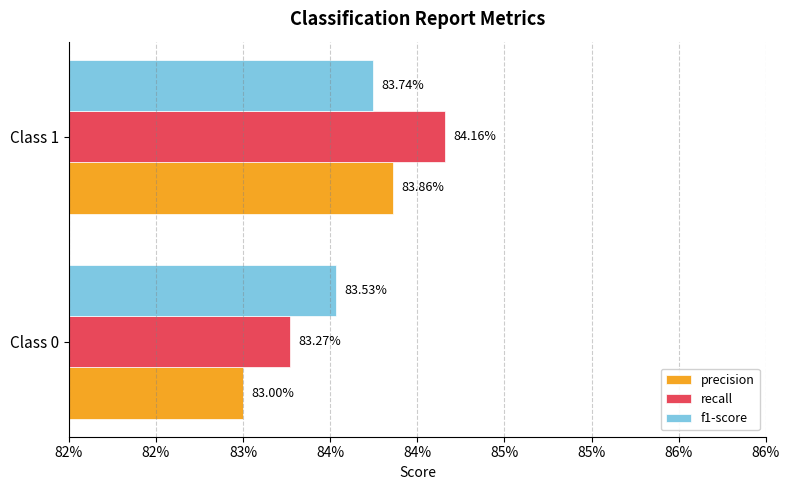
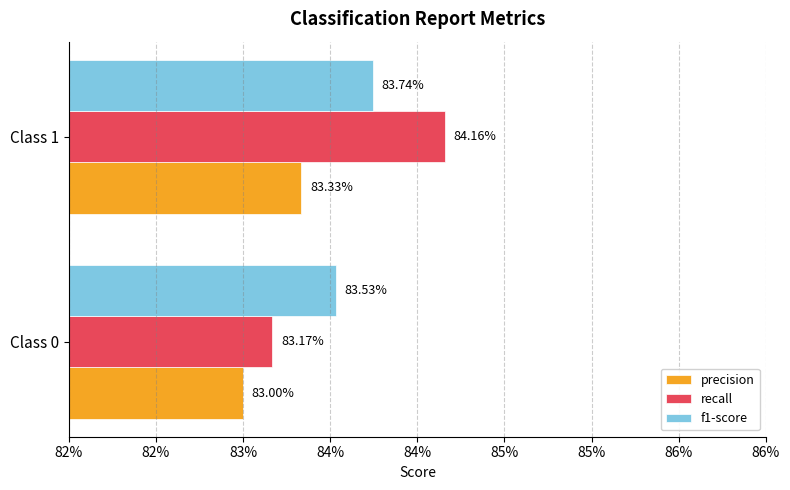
precision, Class 1: 83.86% -> 83.33%
recall, Class 0: 83.27% -> 83.17%
